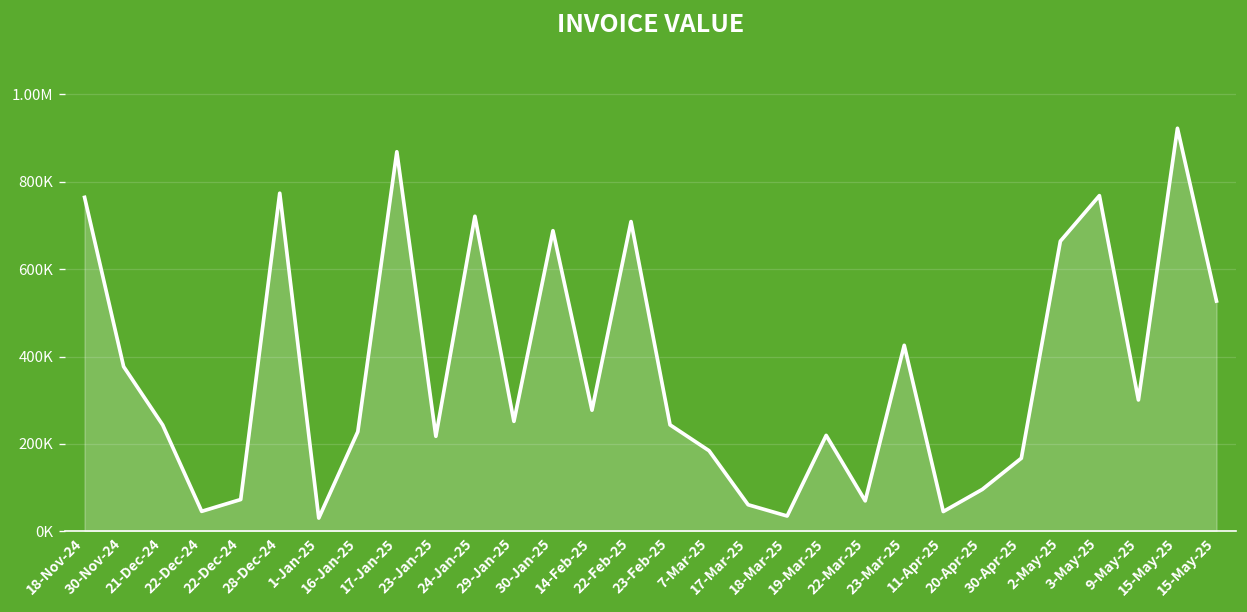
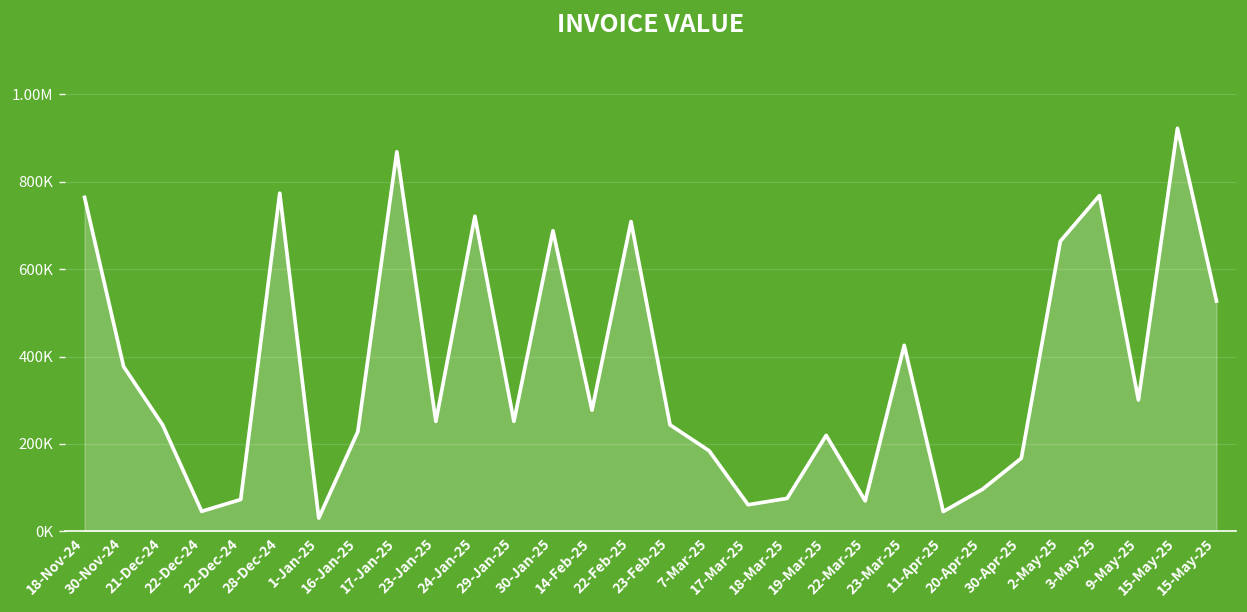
23-Jan-25: 220000 -> 250000
18-Mar-25: 40000 -> 80000
